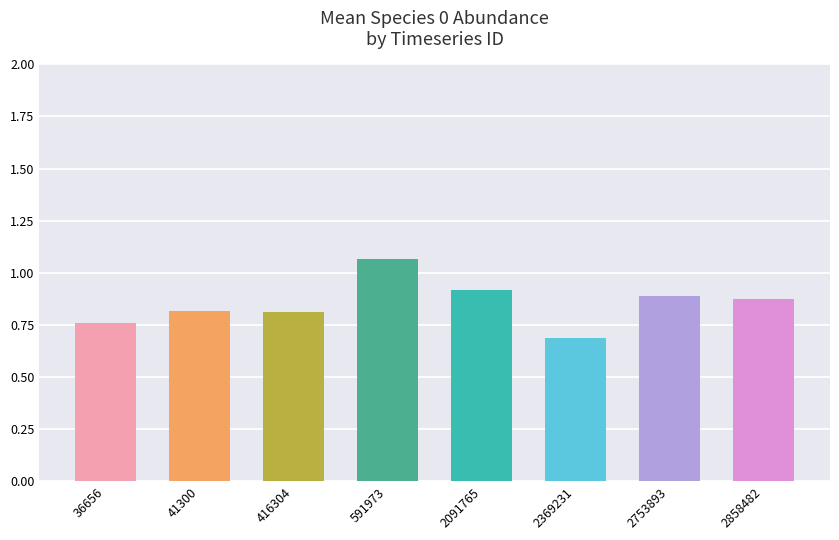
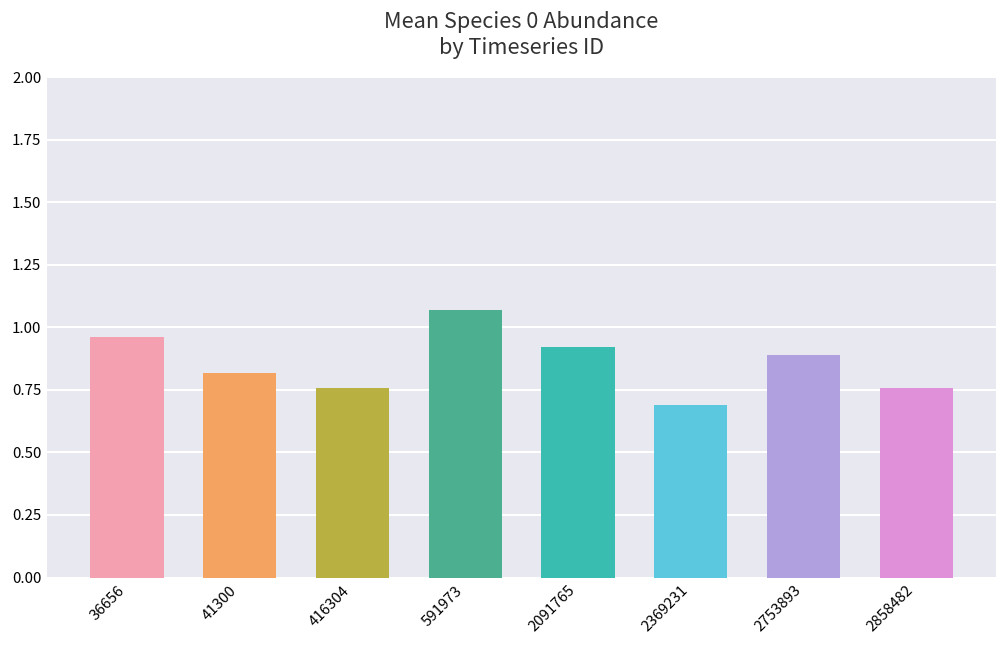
36656: 0.76 -> 0.96
416304: 0.81 -> 0.76
2858482: 0.87 -> 0.76
